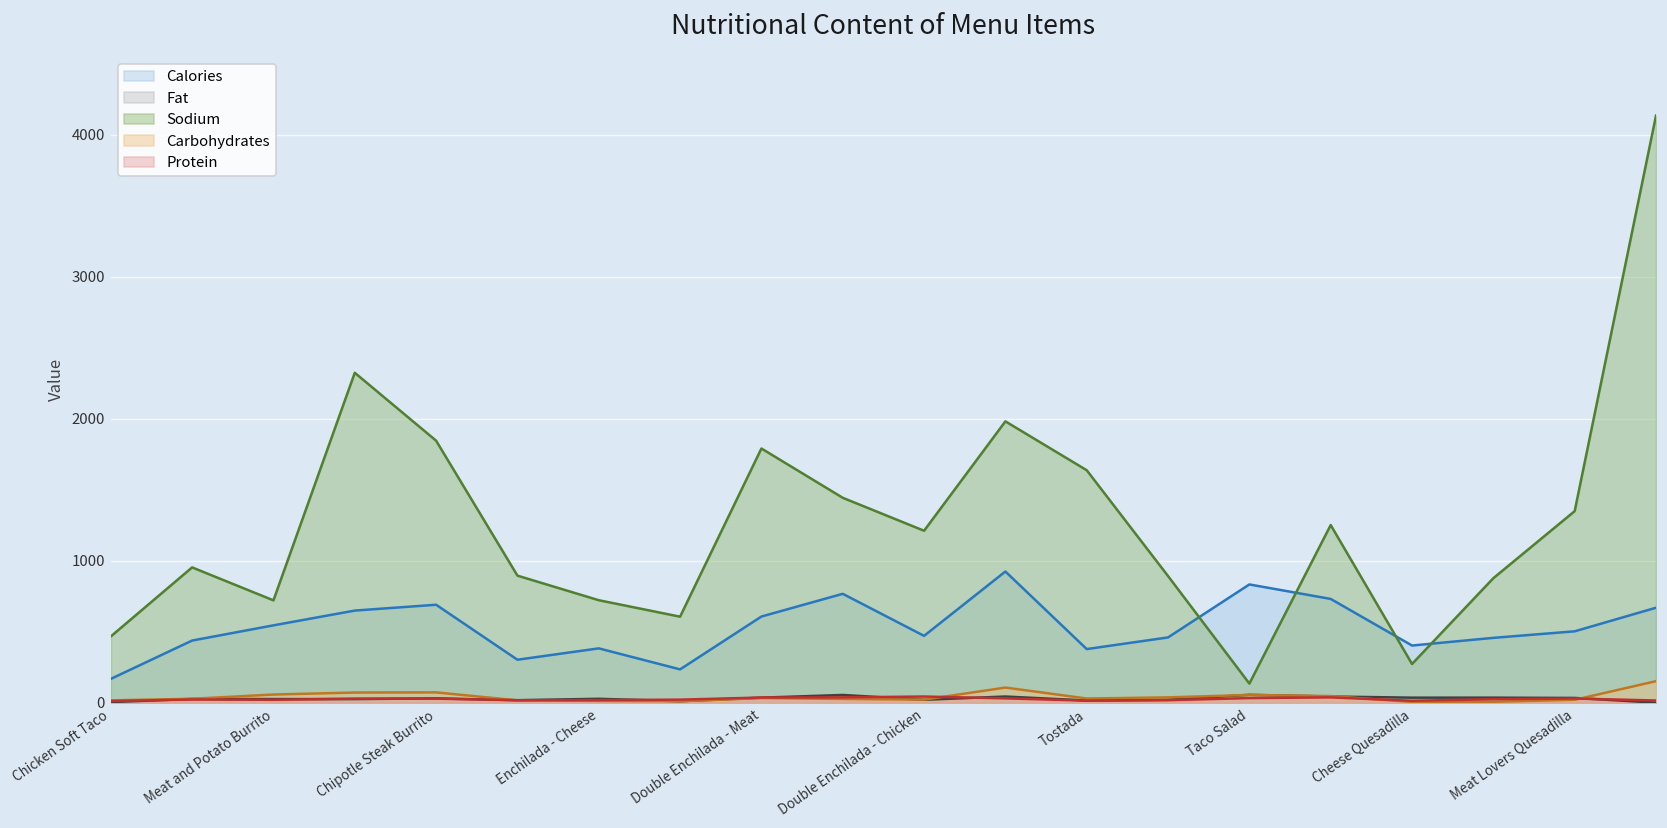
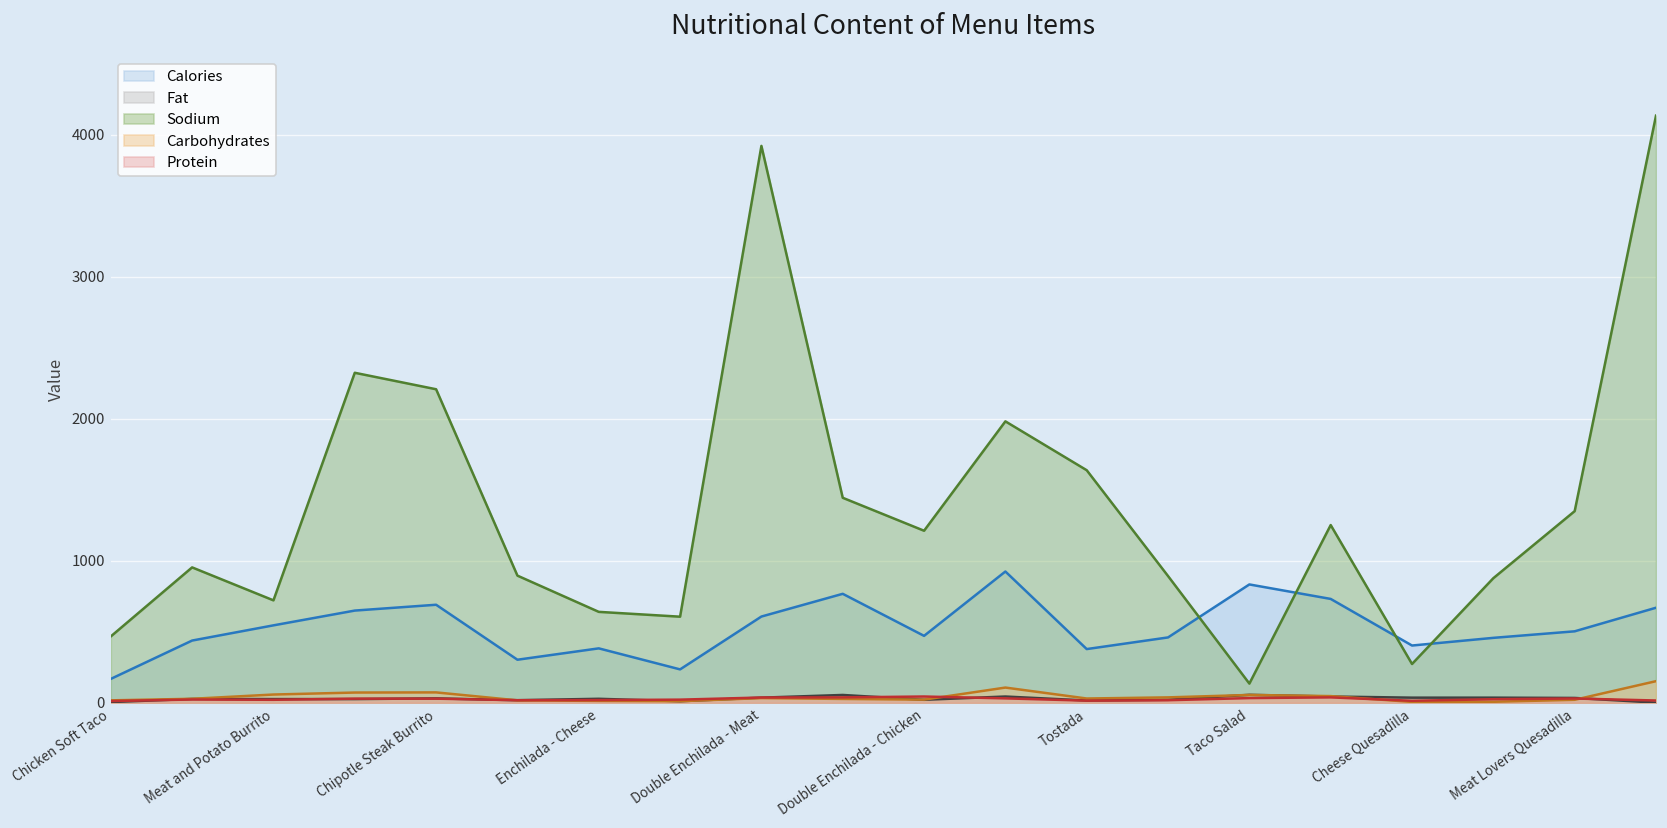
Sodium, Chipotle Steak Burrito: 1850 -> 2210
Sodium, Enchilada - Cheese: 720 -> 640
Sodium, Double Enchilada - Meat: 1790 -> 3920
